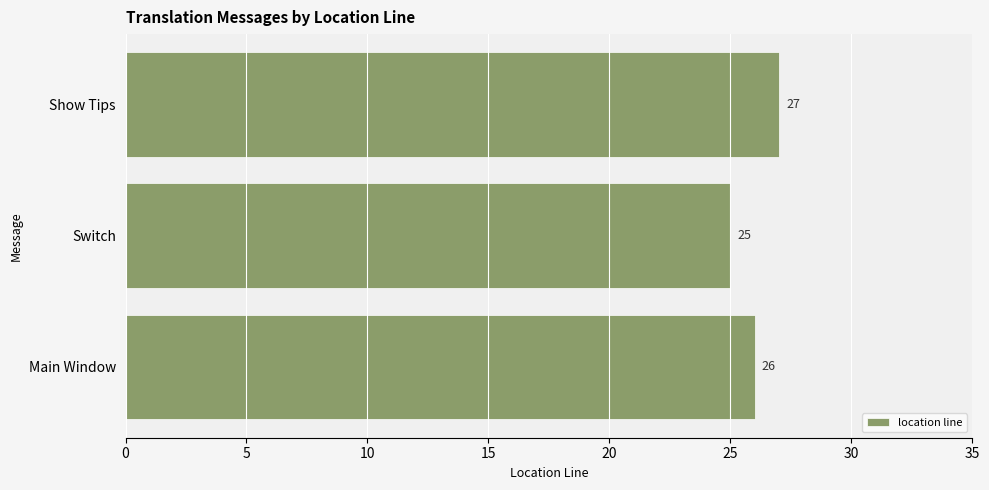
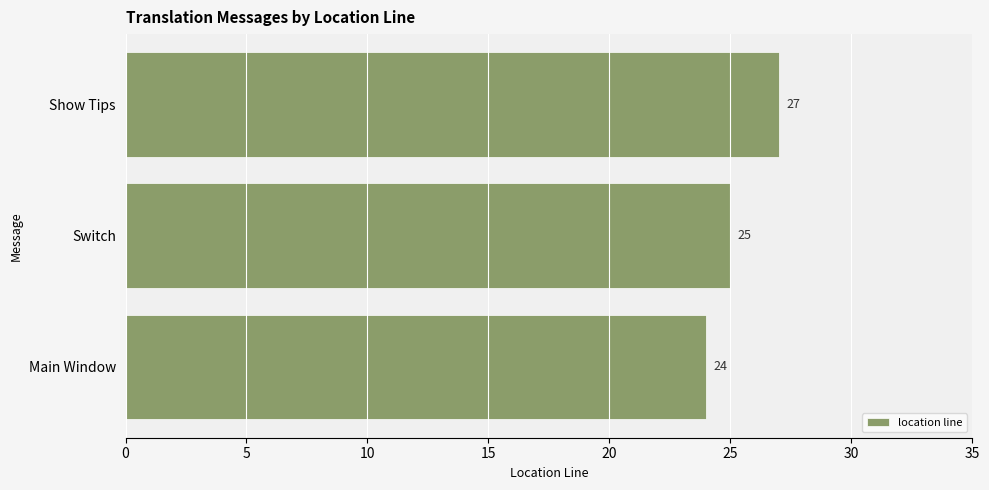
Main Window: 26 -> 24
